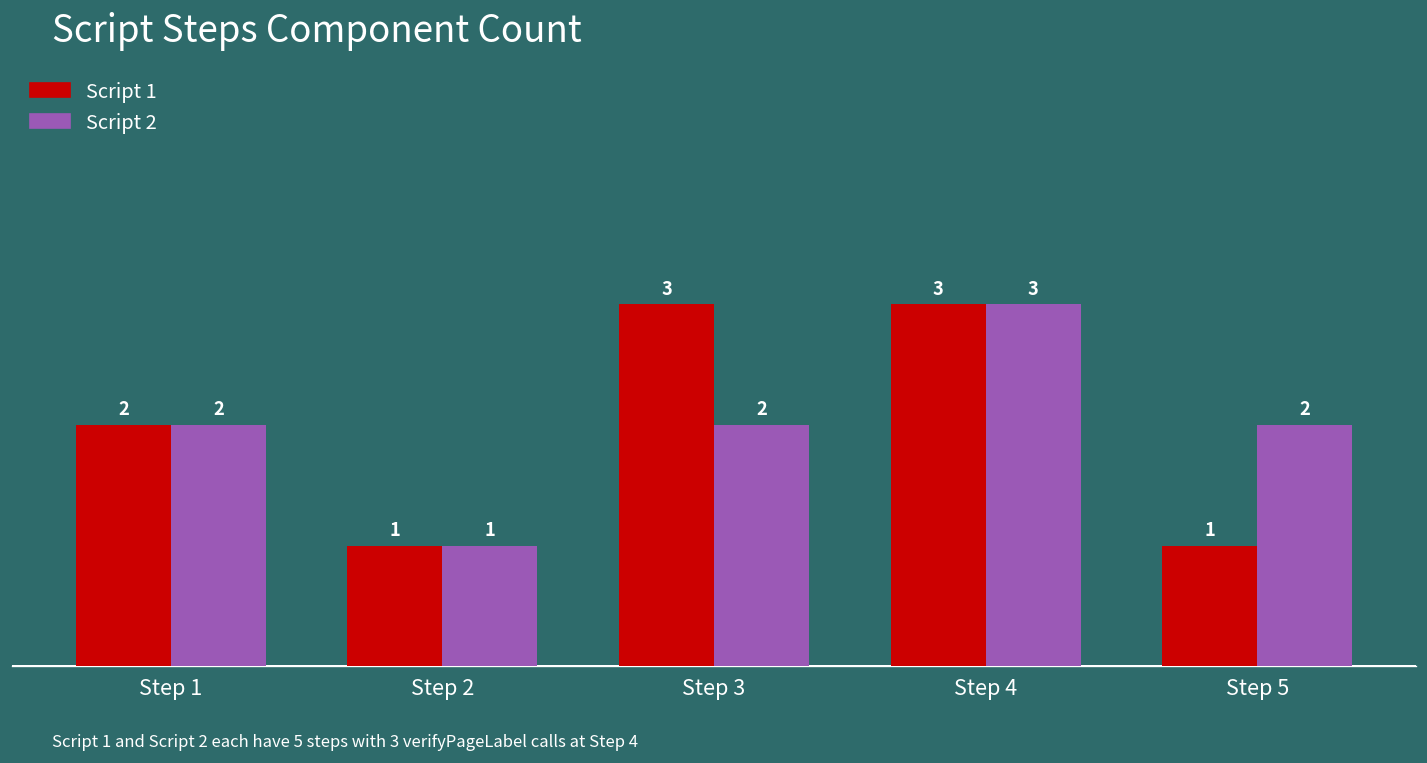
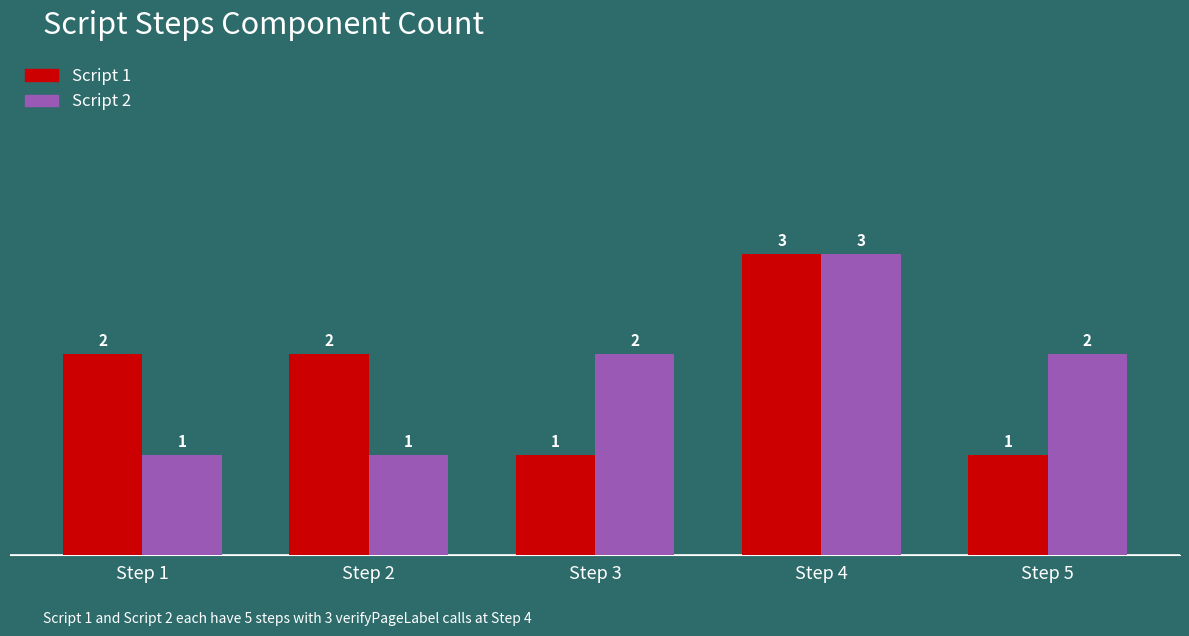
Script 2, Step 1: 2 -> 1
Script 1, Step 2: 1 -> 2
Script 1, Step 3: 3 -> 1
